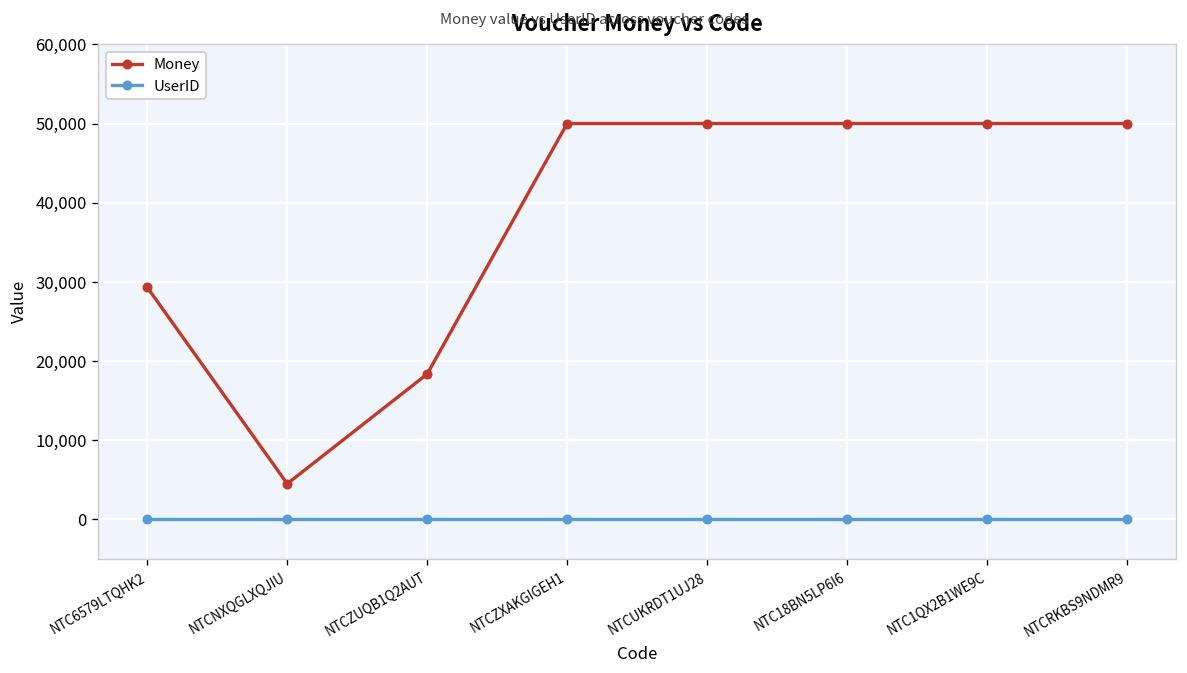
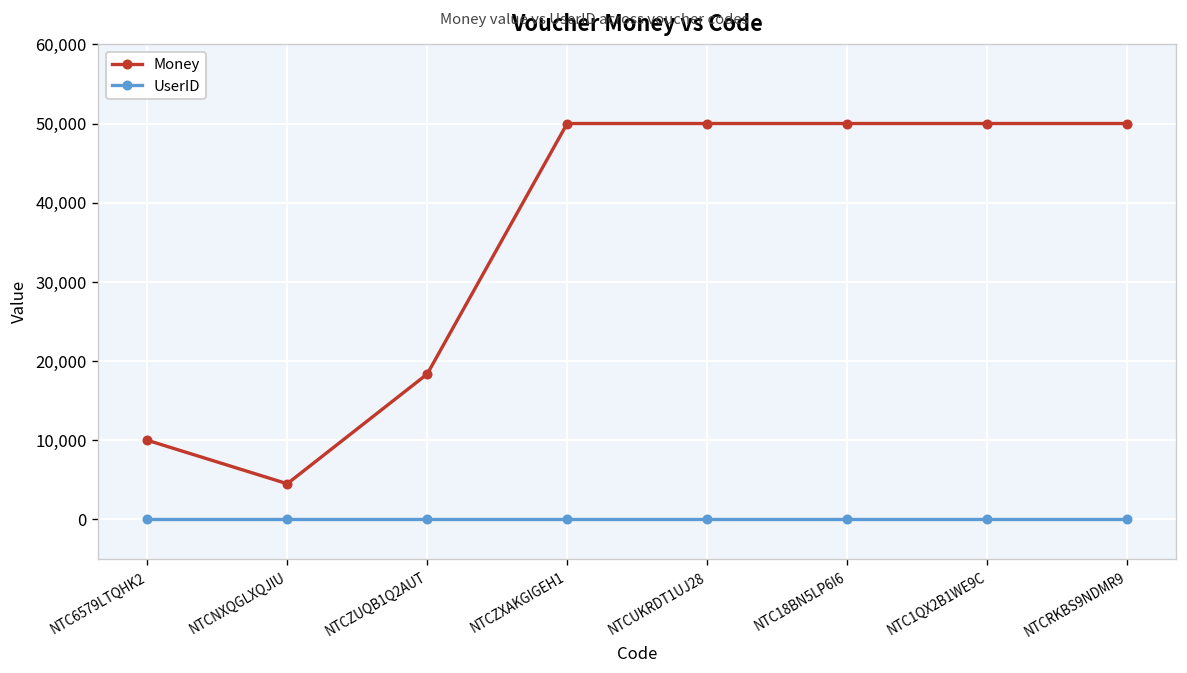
Money, NTC6579LTQHK2: 29,000 -> 10,000
